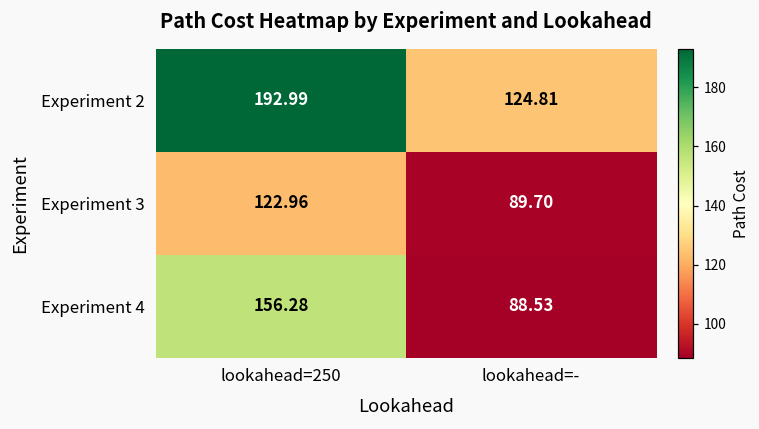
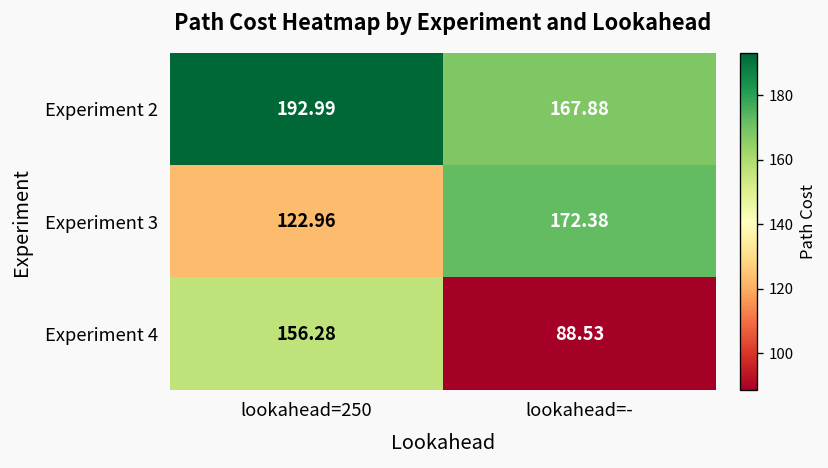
Experiment 2, lookahead=-: 124.81 -> 167.88
Experiment 3, lookahead=-: 89.70 -> 172.38
